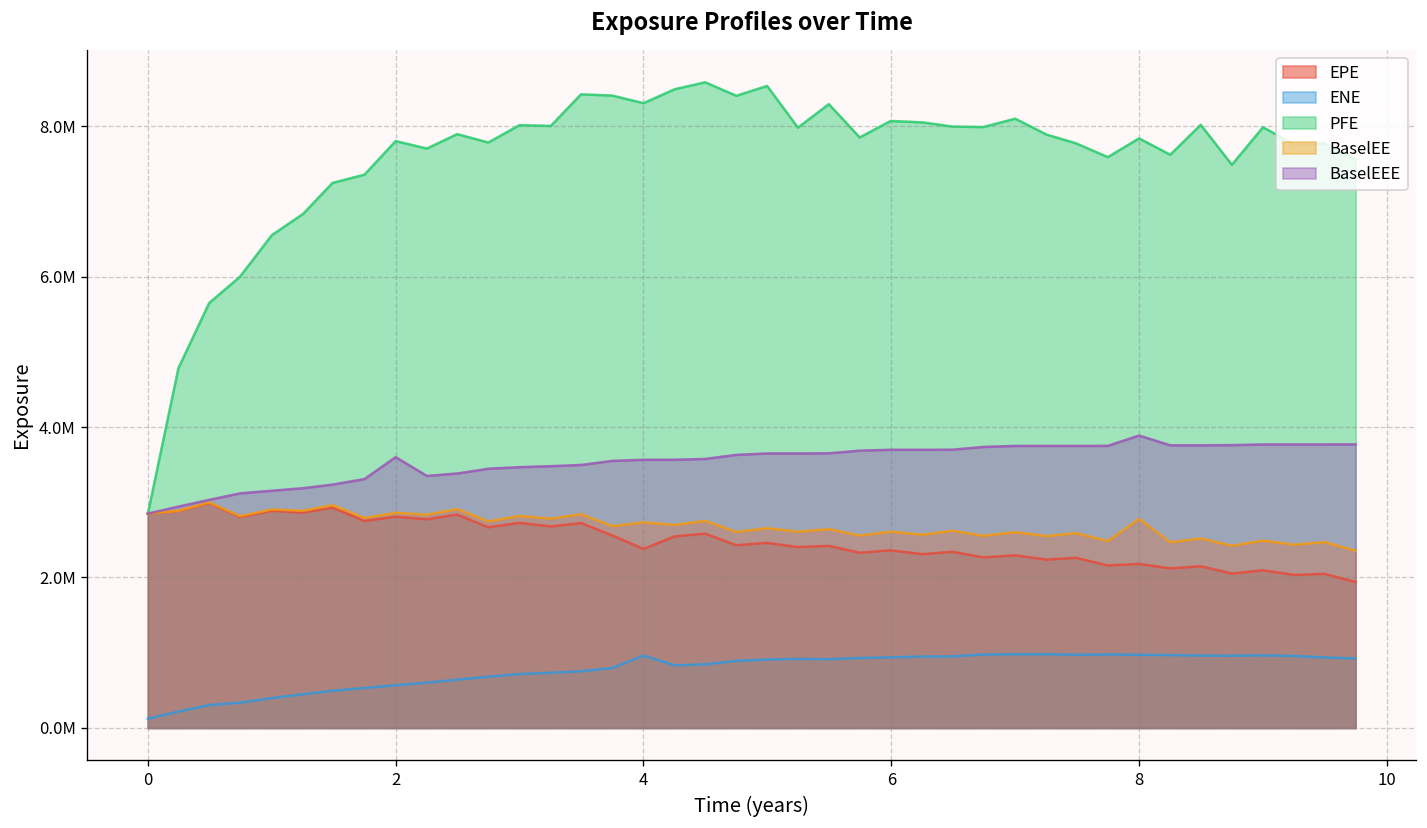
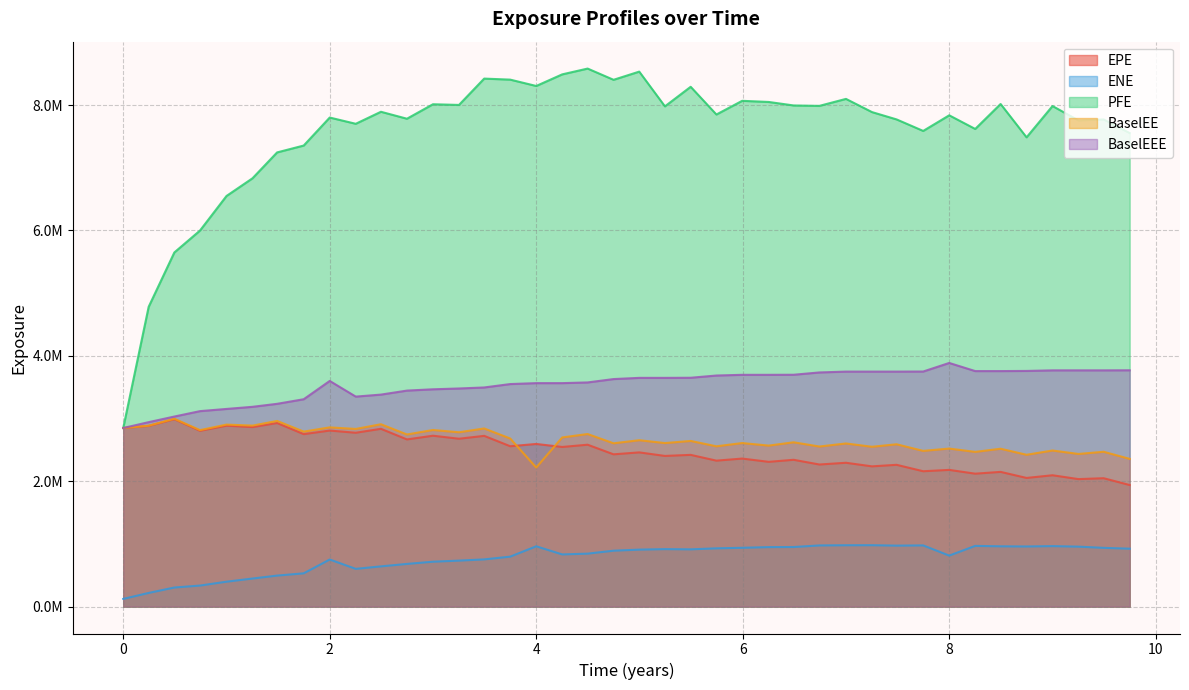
ENE, 2: 600000 -> 800000
EPE, 4: 2400000 -> 2600000
BaselEE, 4: 2700000 -> 2200000
ENE, 8: 1000000 -> 800000
BaselEE, 8: 2800000 -> 2500000
